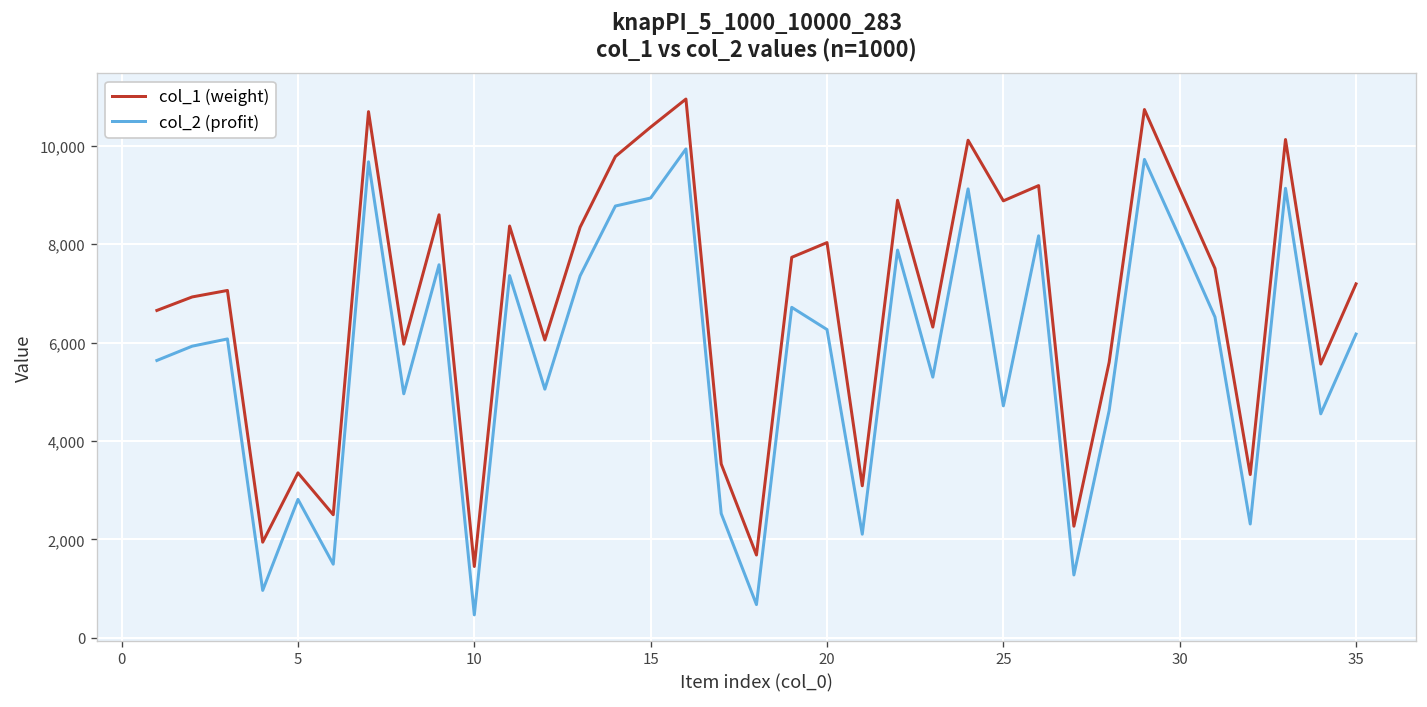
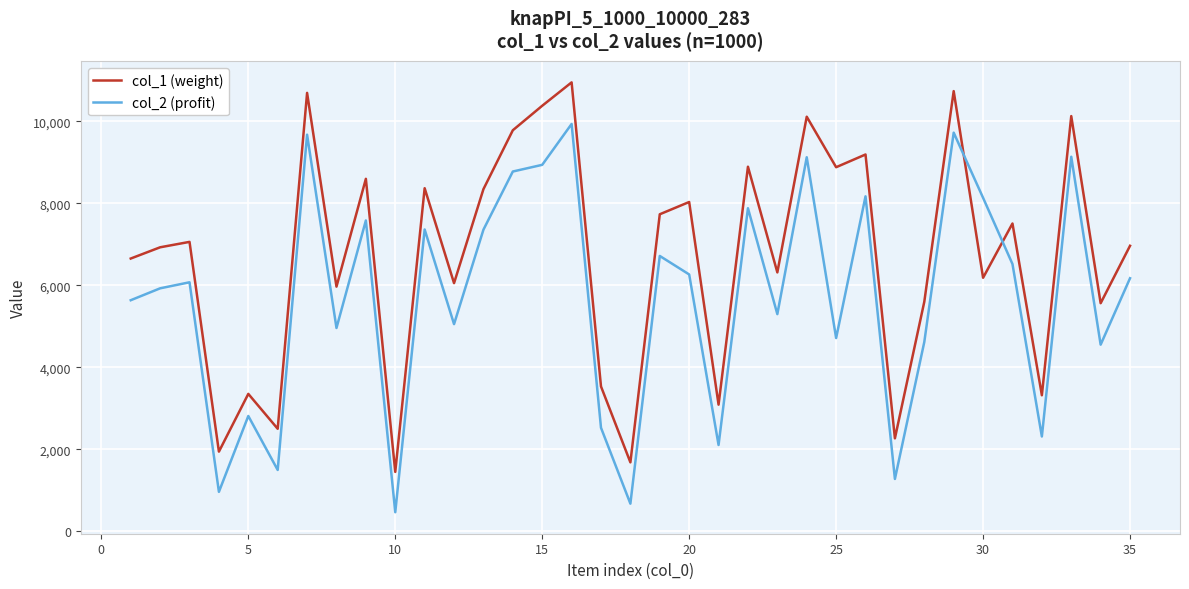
col_1 (weight), 30: 9,100 -> 6,200
col_1 (weight), 35: 7,200 -> 7,000
